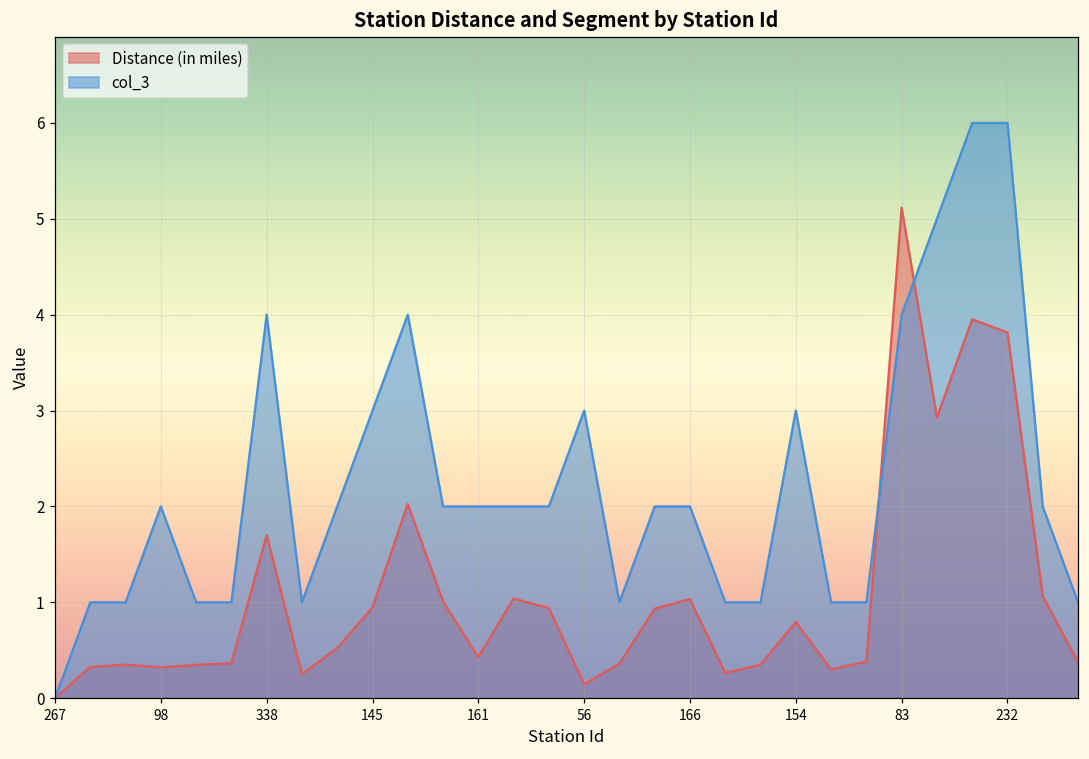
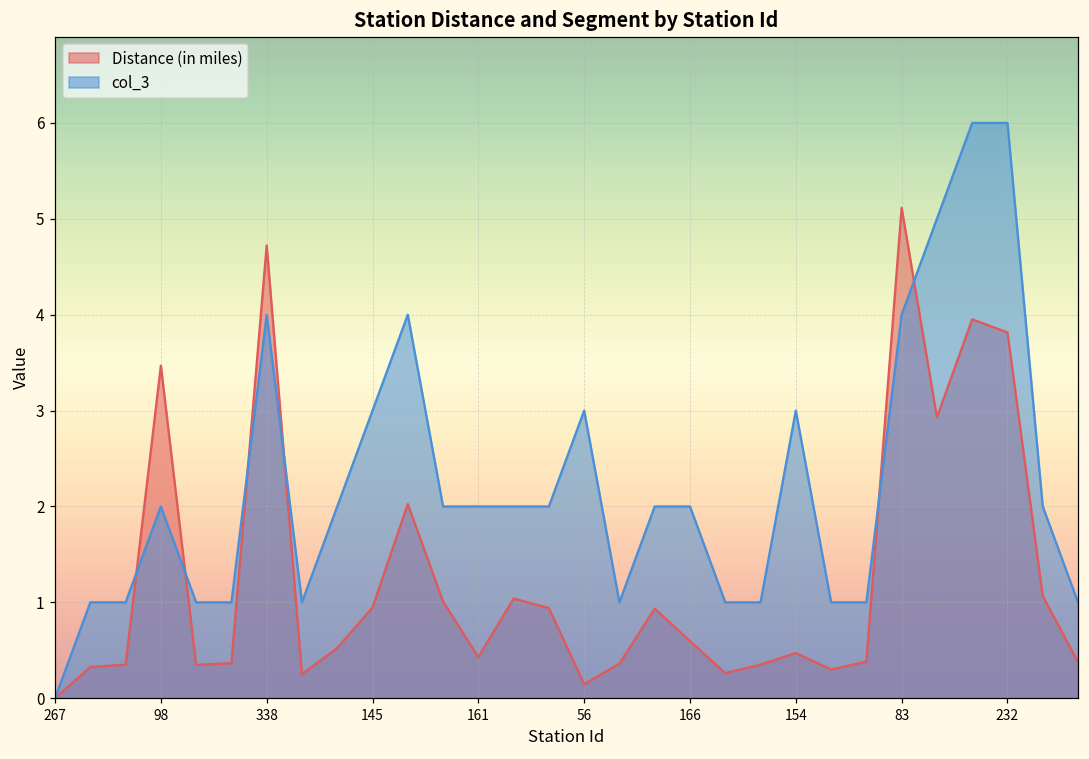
Distance (in miles), 98: 0.3 -> 3.5
Distance (in miles), 338: 1.7 -> 4.7
Distance (in miles), 166: 1.0 -> 0.6
Distance (in miles), 154: 0.8 -> 0.5
